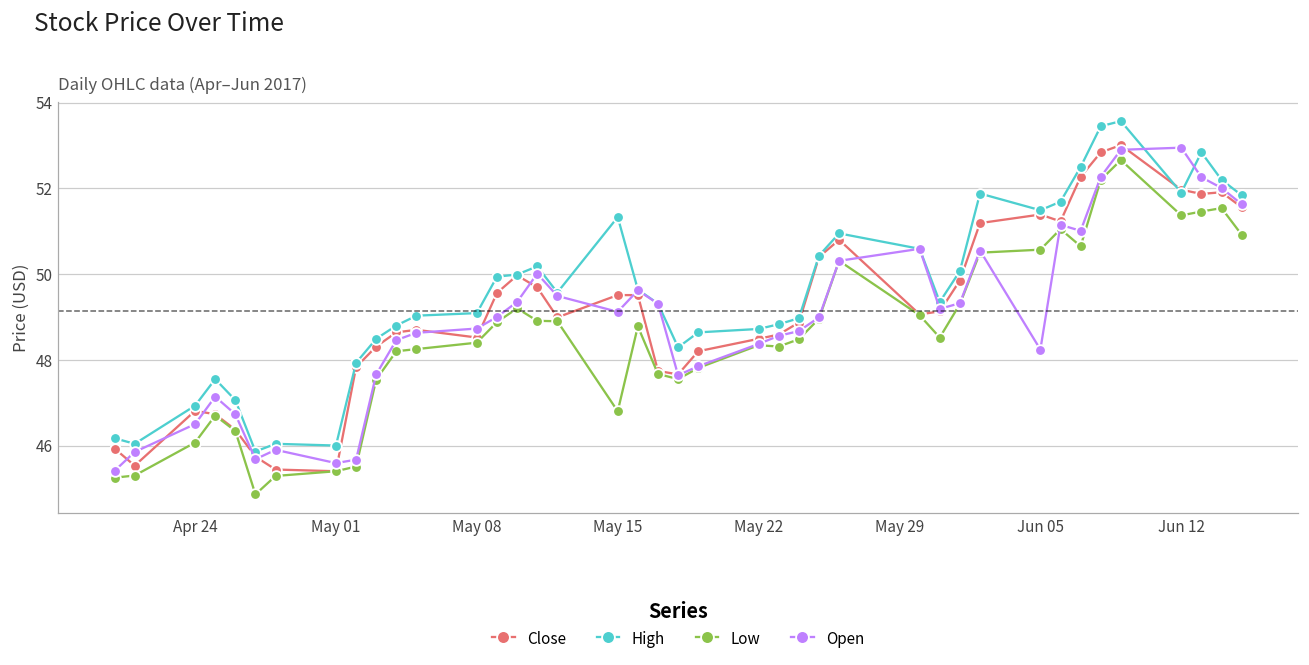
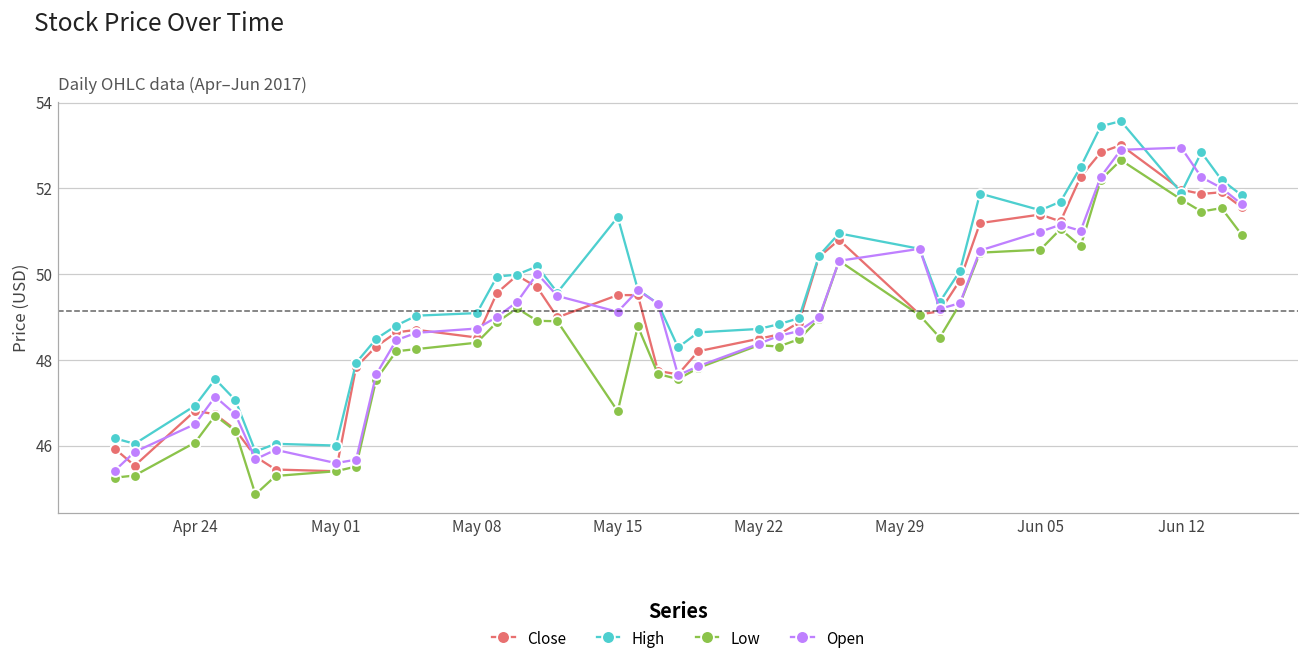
Open, Jun 05: 48.2 -> 51.0
Low, Jun 12: 51.4 -> 51.7
